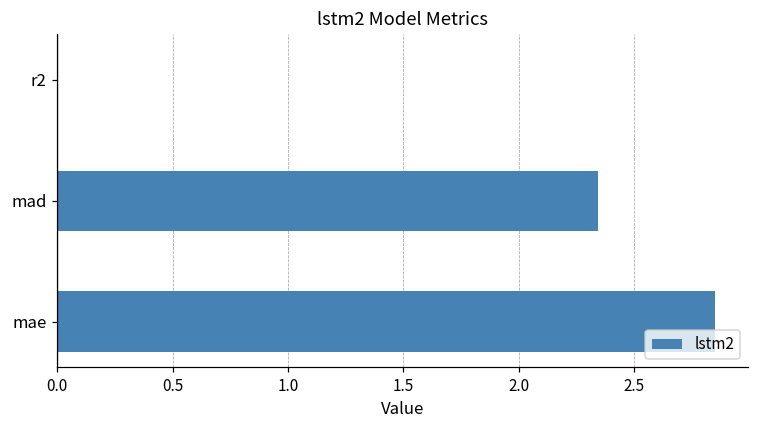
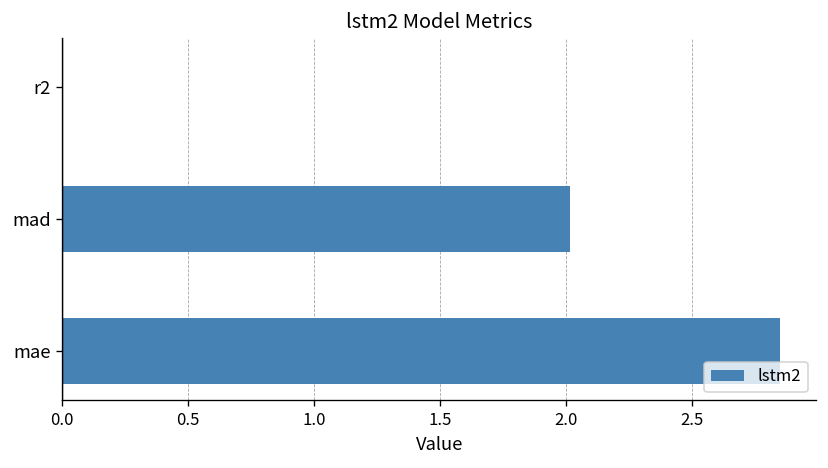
mad: 2.34 -> 2.01
